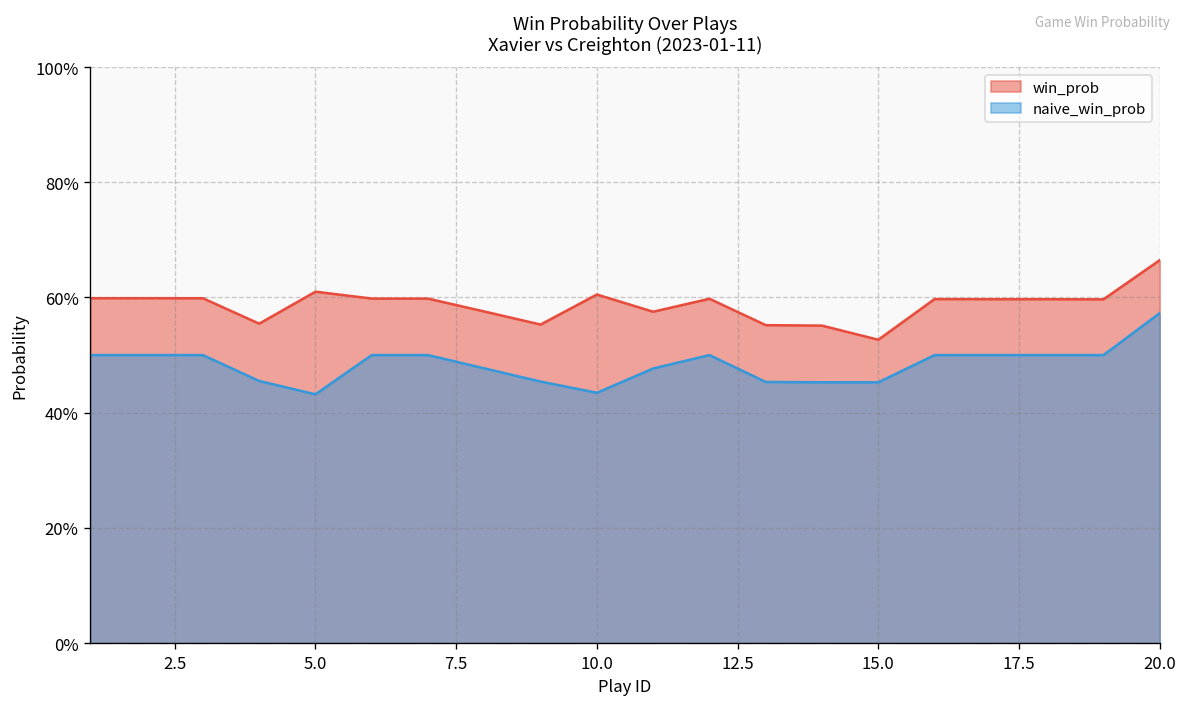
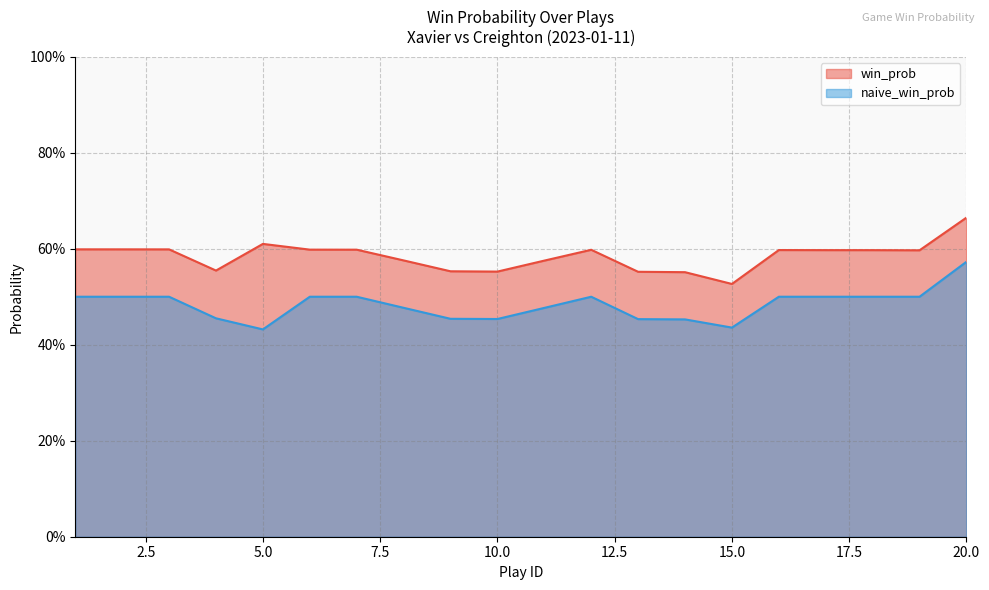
win_prob, 10.0: 61% -> 55%
naive_win_prob, 10.0: 43% -> 45%
naive_win_prob, 15.0: 45% -> 44%
